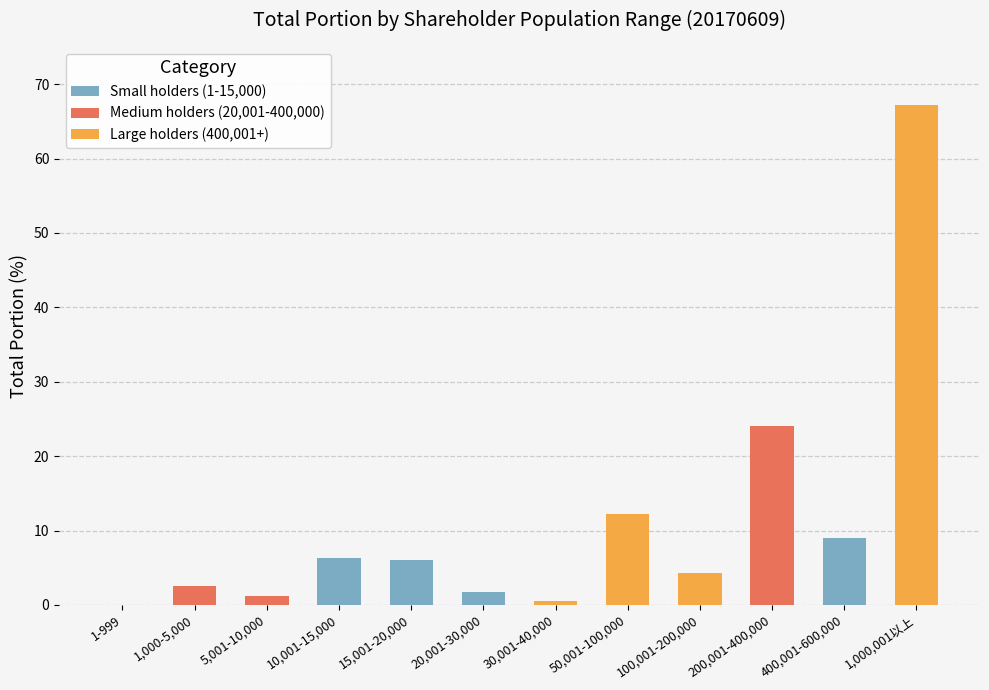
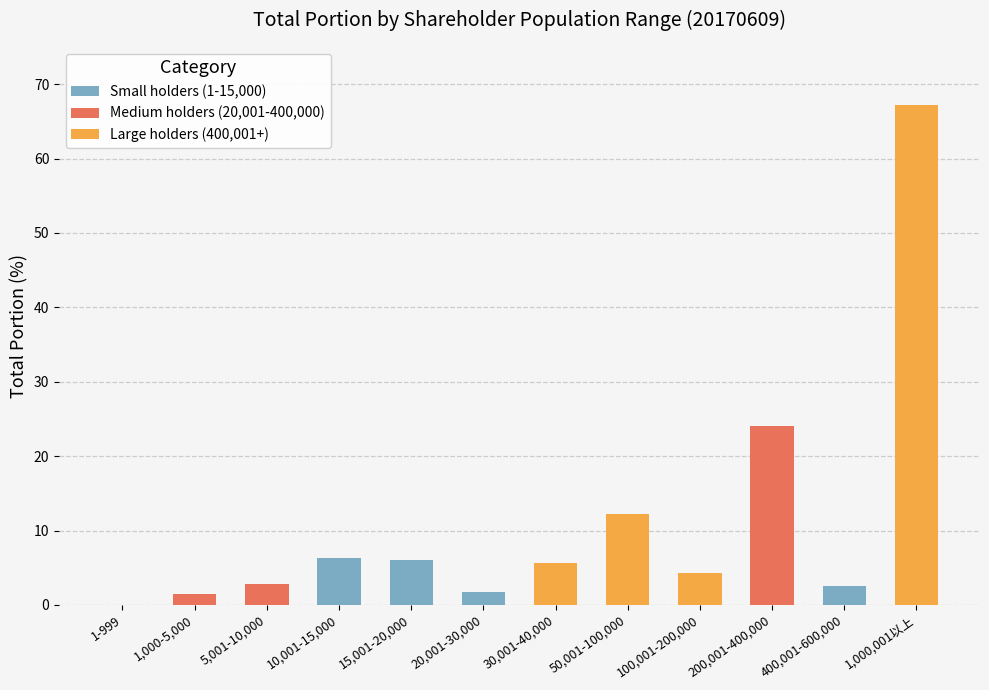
1,000-5,000: 3 -> 1
5,001-10,000: 1 -> 3
30,001-40,000: 1 -> 6
400,001-600,000: 9 -> 3
